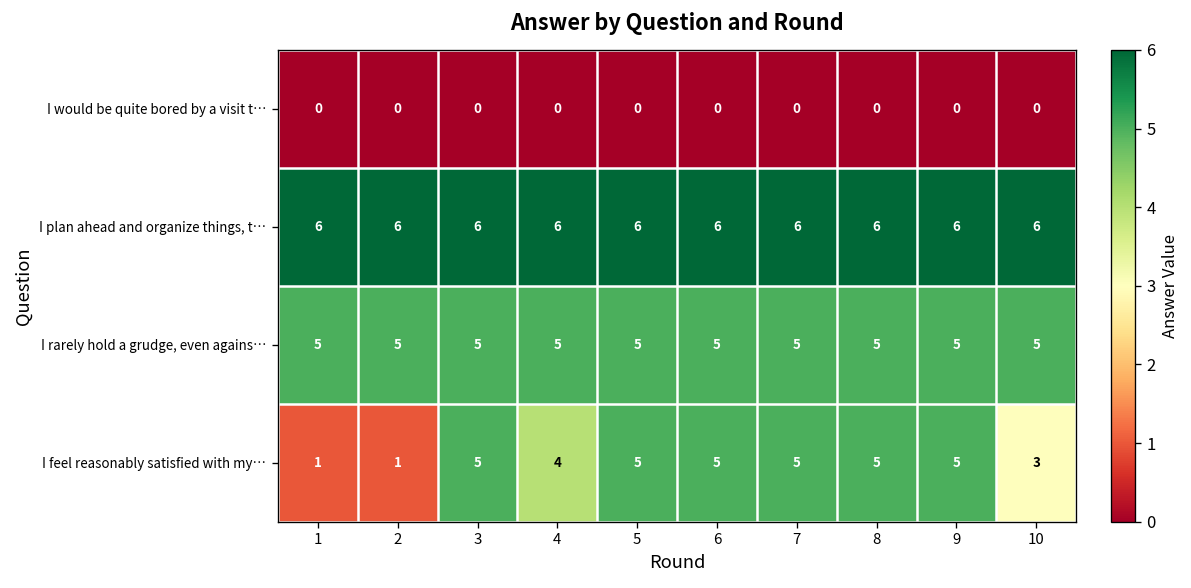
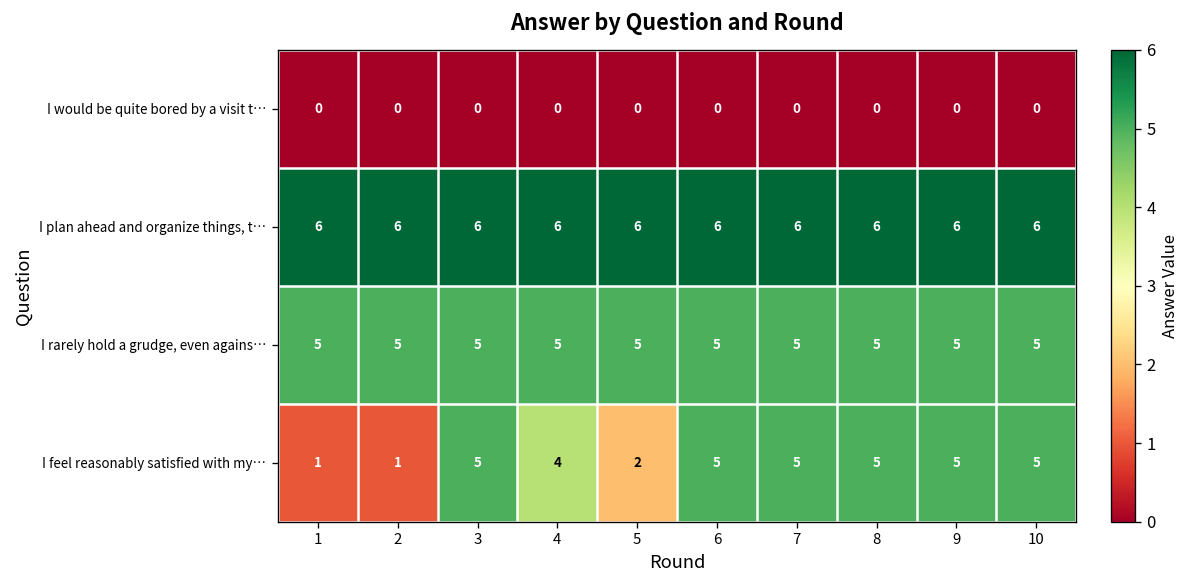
I feel reasonably satisfied with my…, 5: 5 -> 2
I feel reasonably satisfied with my…, 10: 3 -> 5
